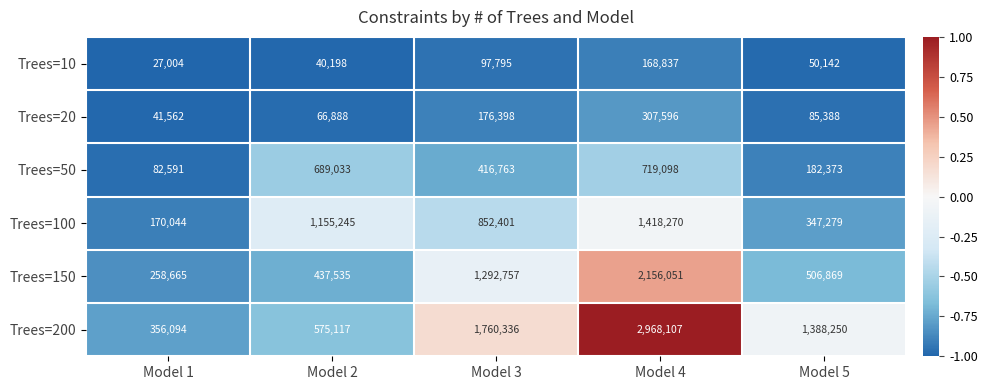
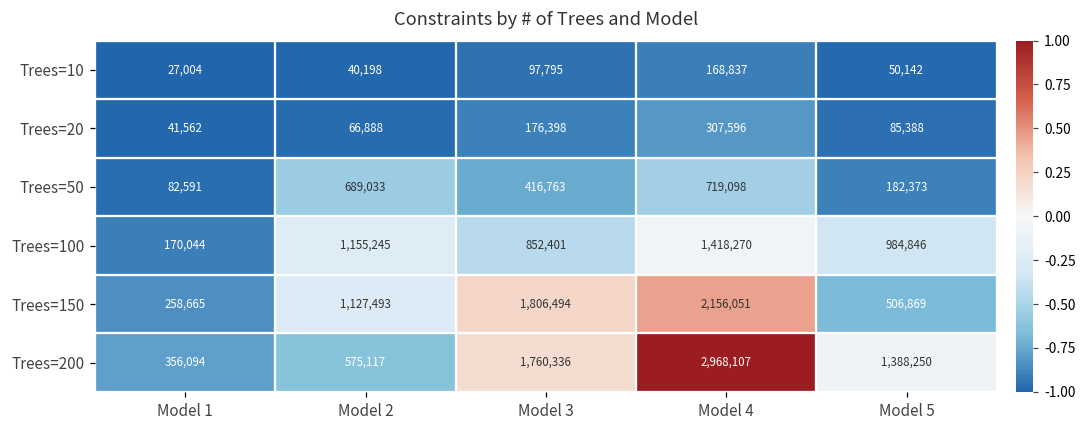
Trees=100, Model 5: 347,279 -> 984,846
Trees=150, Model 2: 437,535 -> 1,127,493
Trees=150, Model 3: 1,292,757 -> 1,806,494
